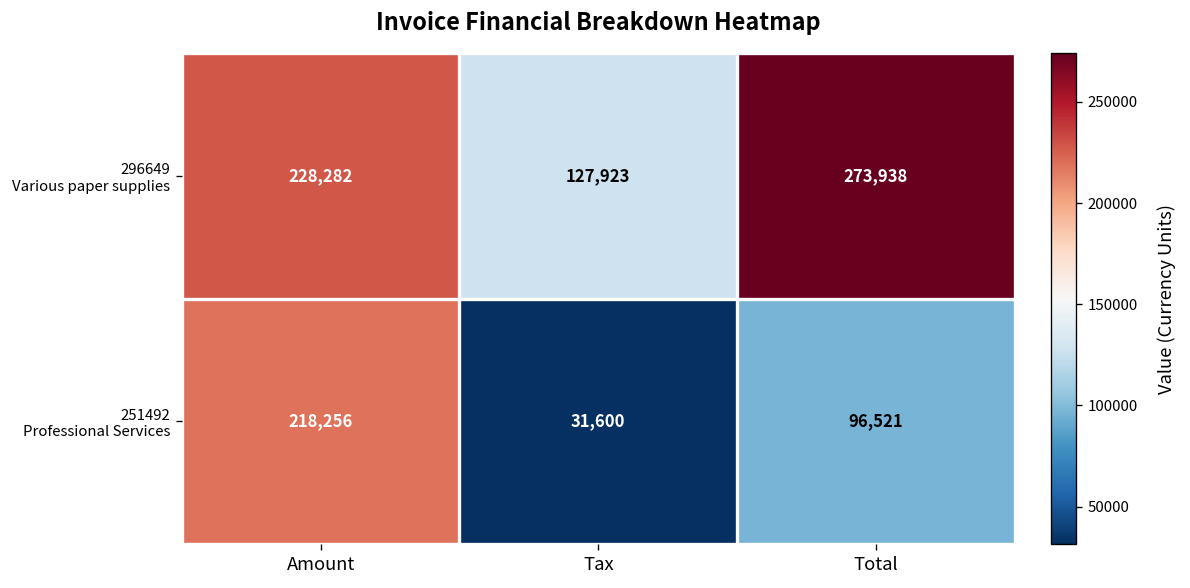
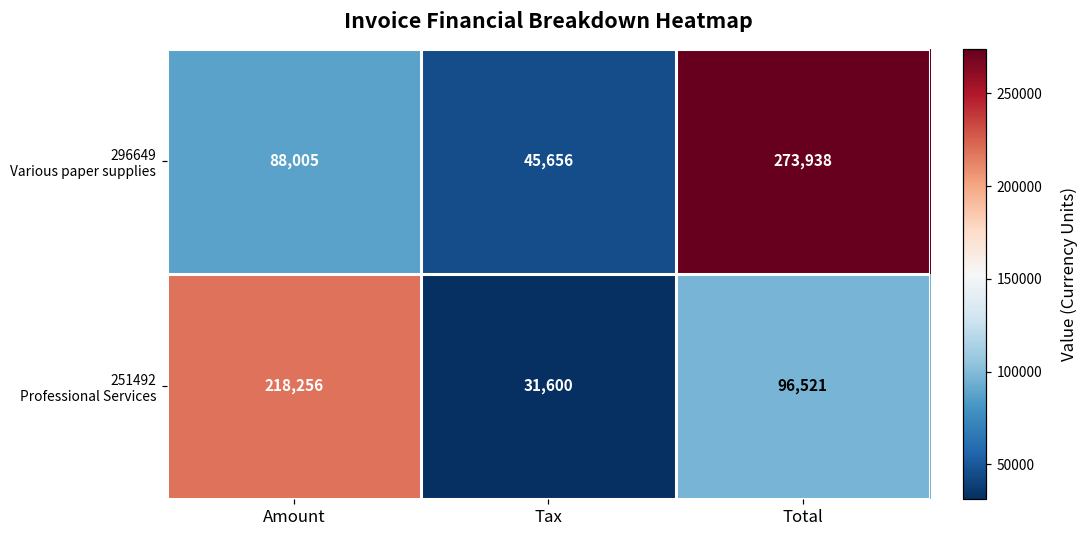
296649 Various paper supplies, Amount: 228,282 -> 88,005
296649 Various paper supplies, Tax: 127,923 -> 45,656
